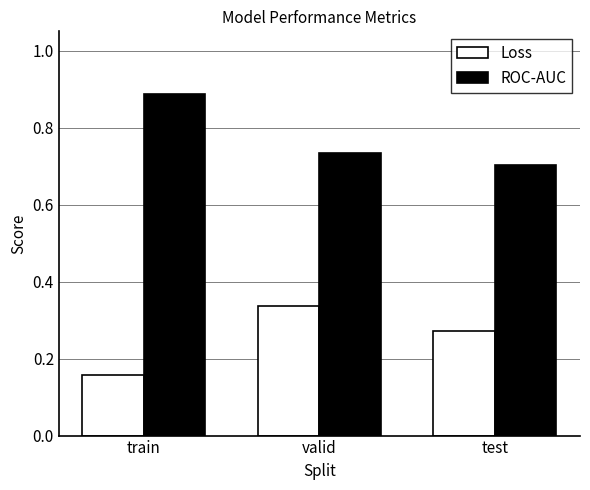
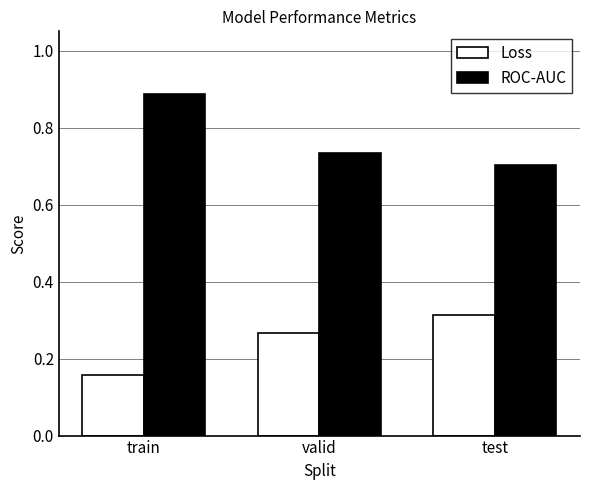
Loss, valid: 0.34 -> 0.27
Loss, test: 0.27 -> 0.31
